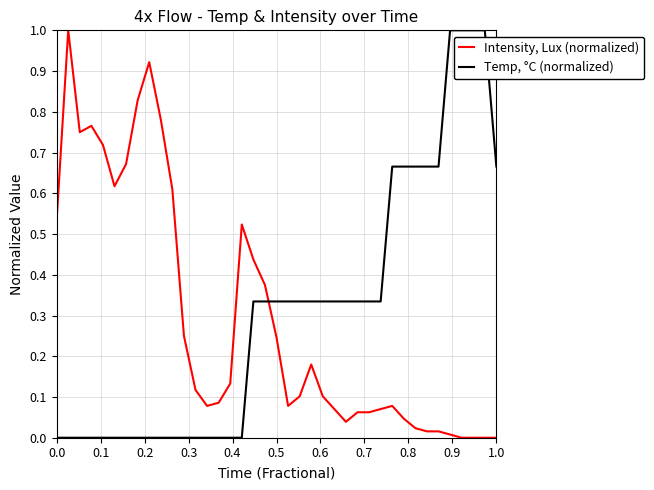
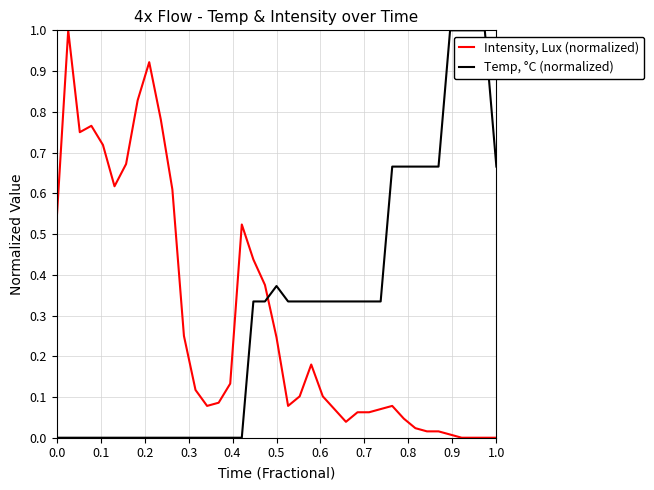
Temp, °C (normalized), 0.5: 0.33 -> 0.37
